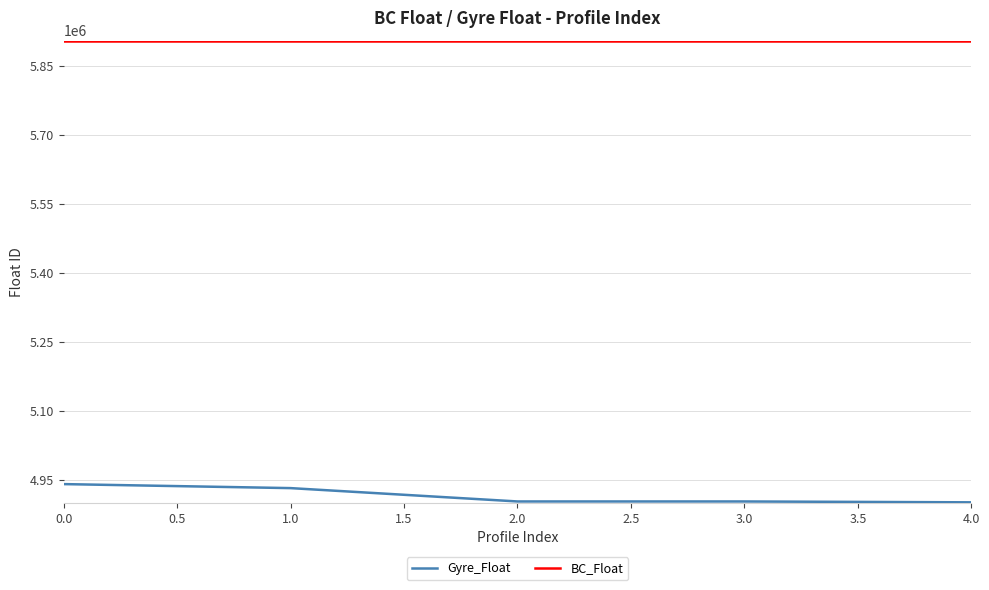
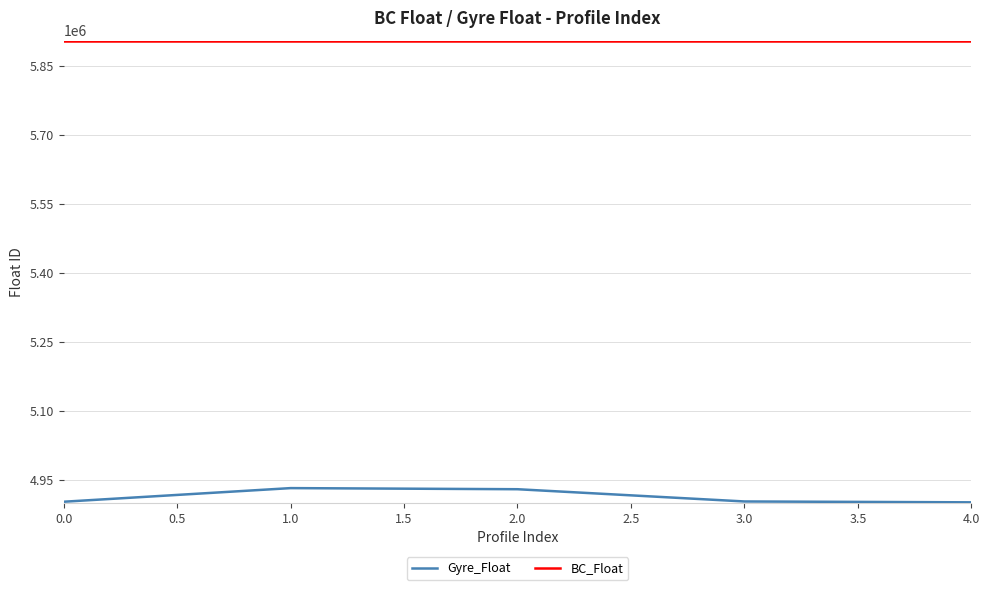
Gyre_Float, 0.0: 4940000 -> 4900000
Gyre_Float, 2.0: 4900000 -> 4930000
